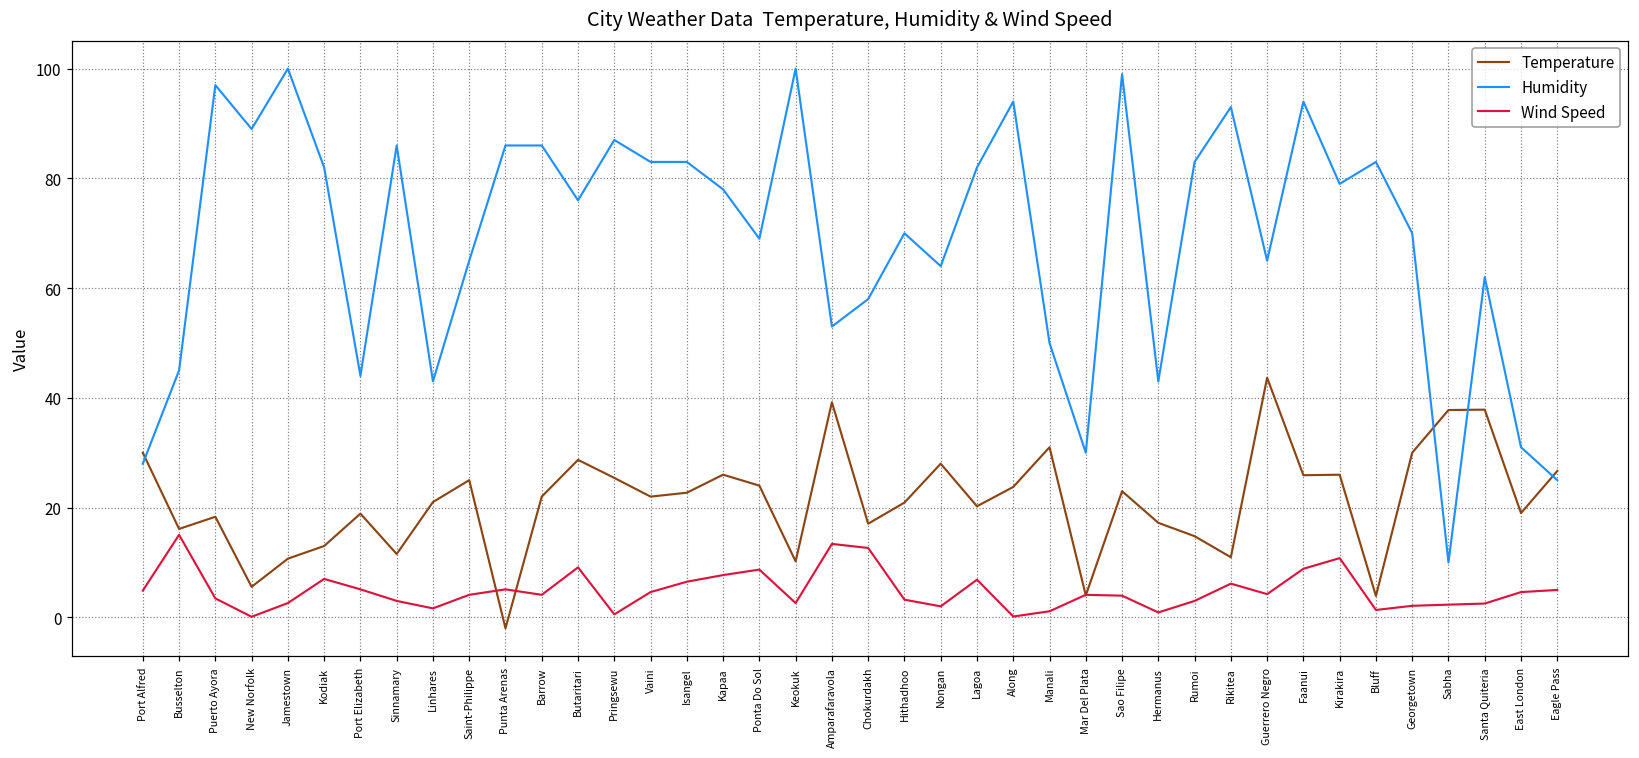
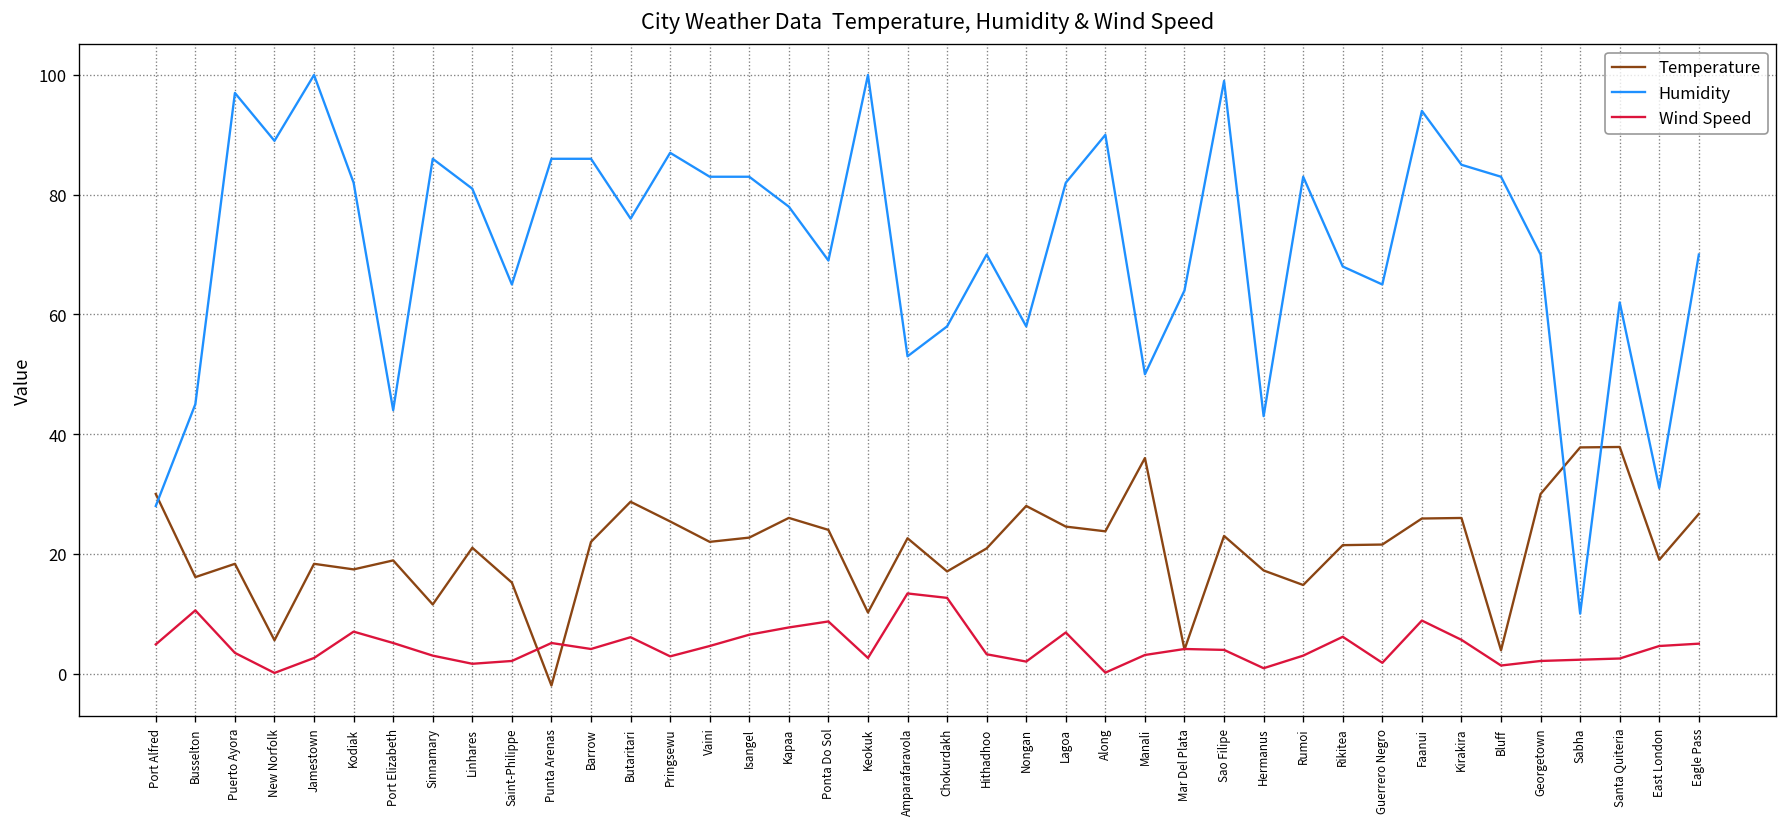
Wind Speed, Busselton: 15 -> 11
Temperature, Jamestown: 11 -> 18
Temperature, Kodiak: 13 -> 17
Humidity, Linhares: 43 -> 81
Temperature, Saint-Philippe: 25 -> 15
Wind Speed, Saint-Philippe: 4 -> 2
Wind Speed, Butaritari: 9 -> 6
Wind Speed, Pringsewu: 1 -> 3
Temperature, Amparafaravola: 39 -> 23
Humidity, Nongan: 64 -> 58
Temperature, Lagoa: 20 -> 25
Humidity, Along: 94 -> 90
Temperature, Manali: 31 -> 36
Wind Speed, Manali: 1 -> 3
Humidity, Mar Del Plata: 30 -> 64
Temperature, Rikitea: 11 -> 21
Humidity, Rikitea: 93 -> 68
Temperature, Guerrero Negro: 44 -> 22
Wind Speed, Guerrero Negro: 4 -> 2
Humidity, Kirakira: 79 -> 85
Wind Speed, Kirakira: 11 -> 6
Humidity, Eagle Pass: 25 -> 70
